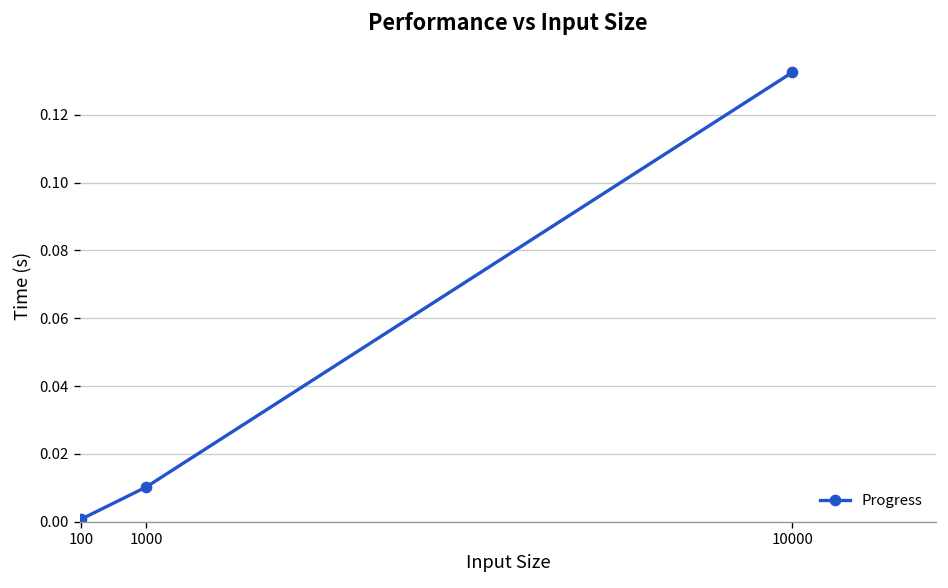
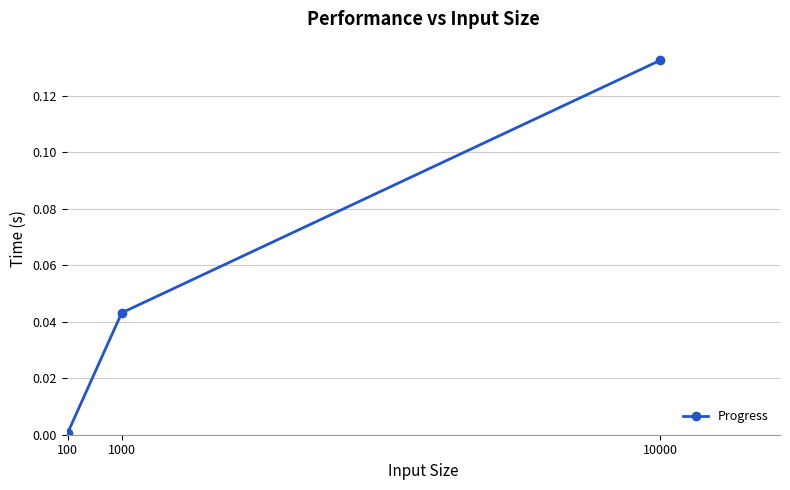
1000: 0.010 -> 0.043
